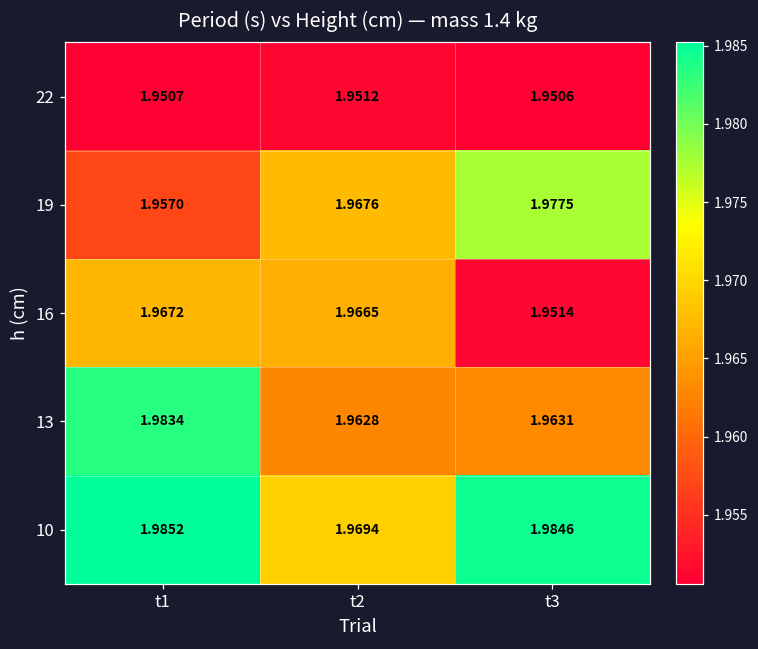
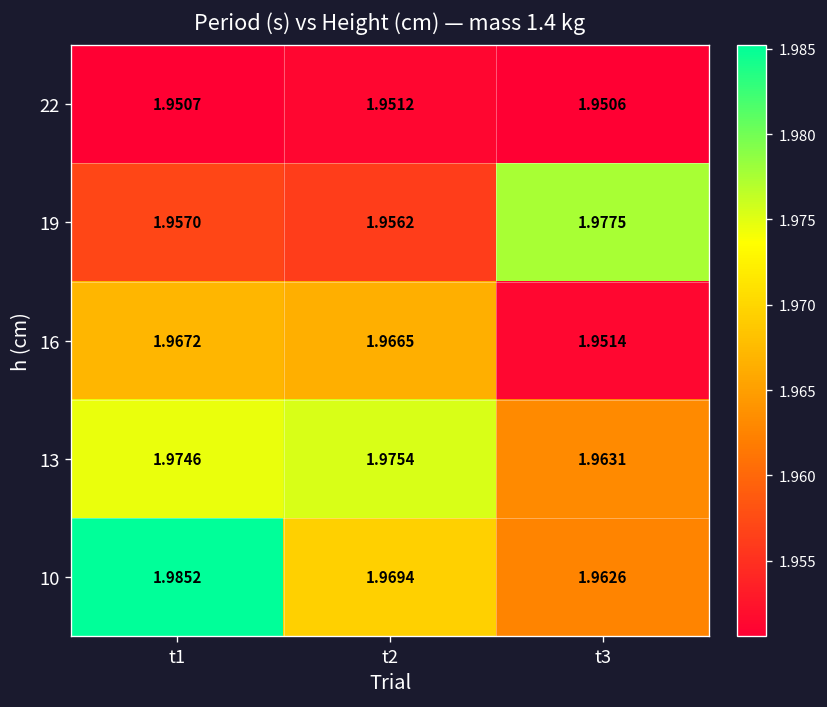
19, t2: 1.9676 -> 1.9562
13, t1: 1.9834 -> 1.9746
13, t2: 1.9628 -> 1.9754
10, t3: 1.9846 -> 1.9626
